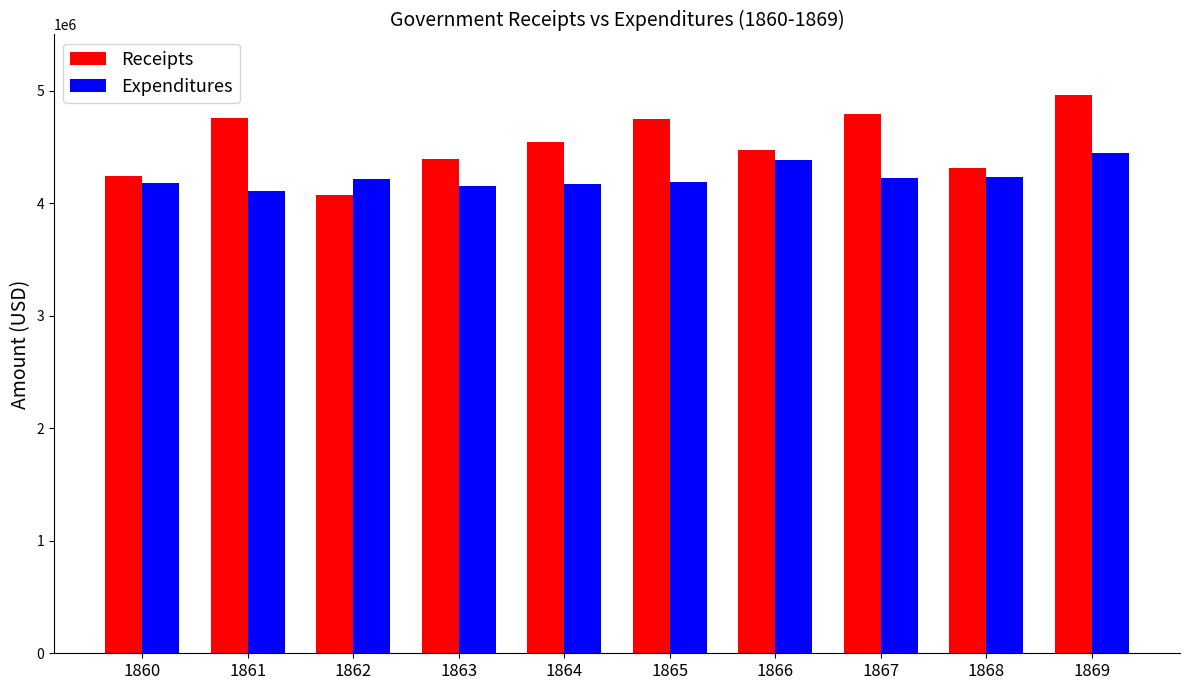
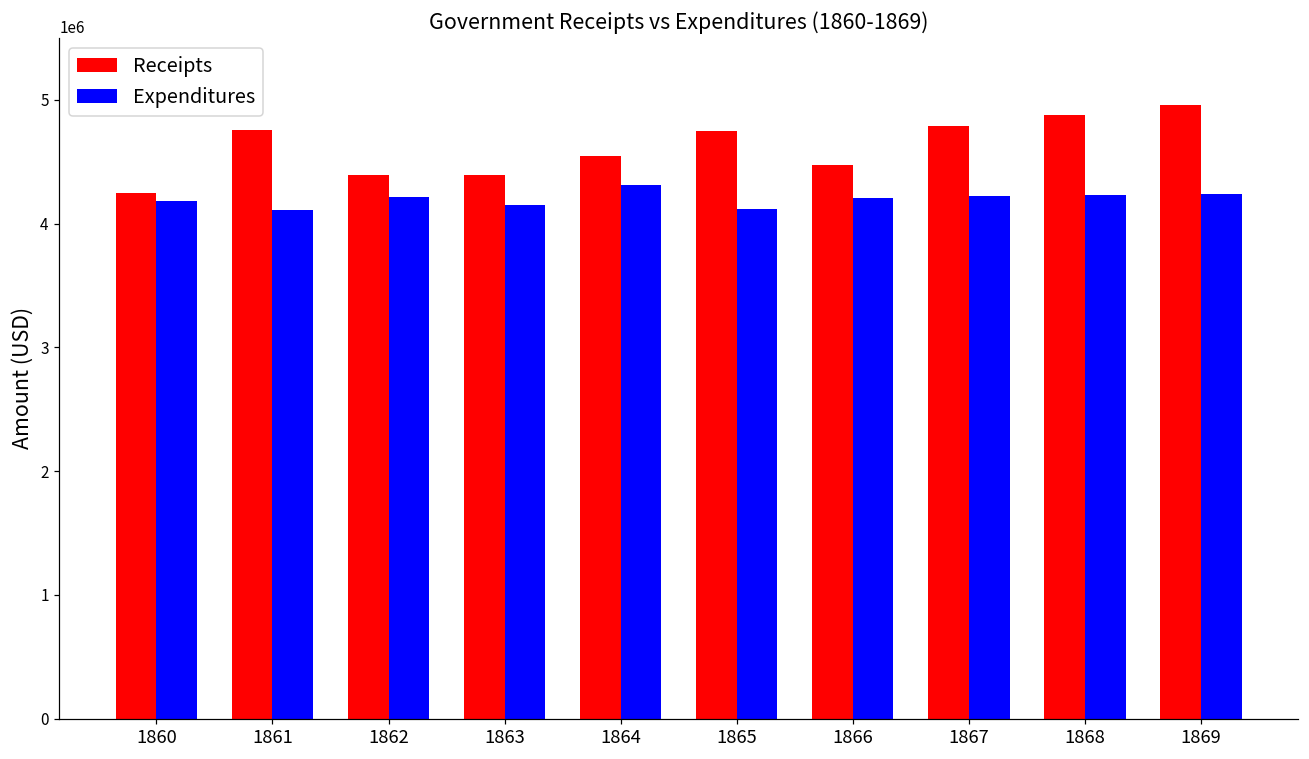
Receipts, 1862: 4070000 -> 4390000
Expenditures, 1864: 4170000 -> 4310000
Expenditures, 1865: 4190000 -> 4110000
Expenditures, 1866: 4380000 -> 4210000
Receipts, 1868: 4310000 -> 4880000
Expenditures, 1869: 4450000 -> 4240000
